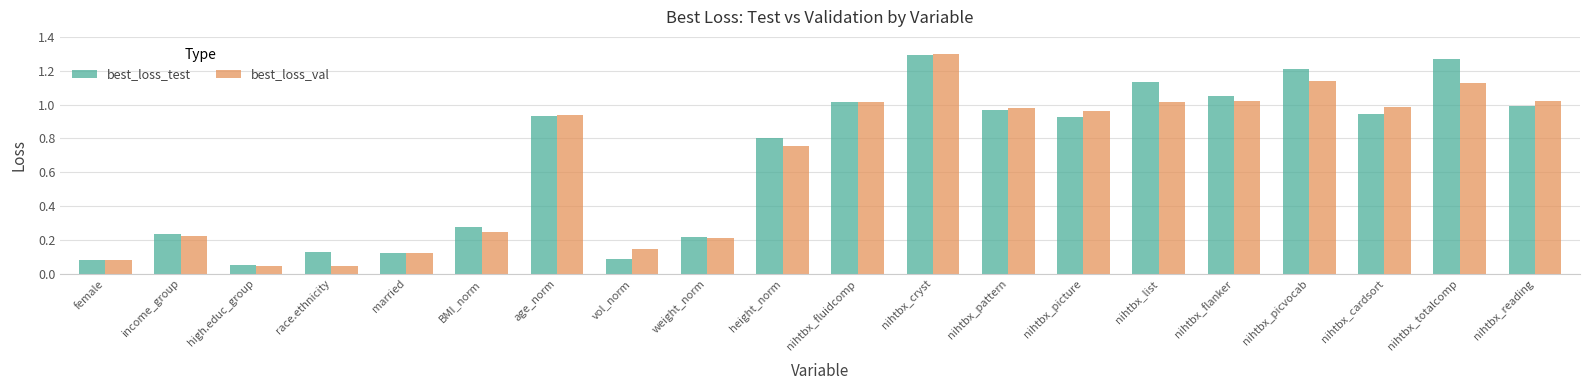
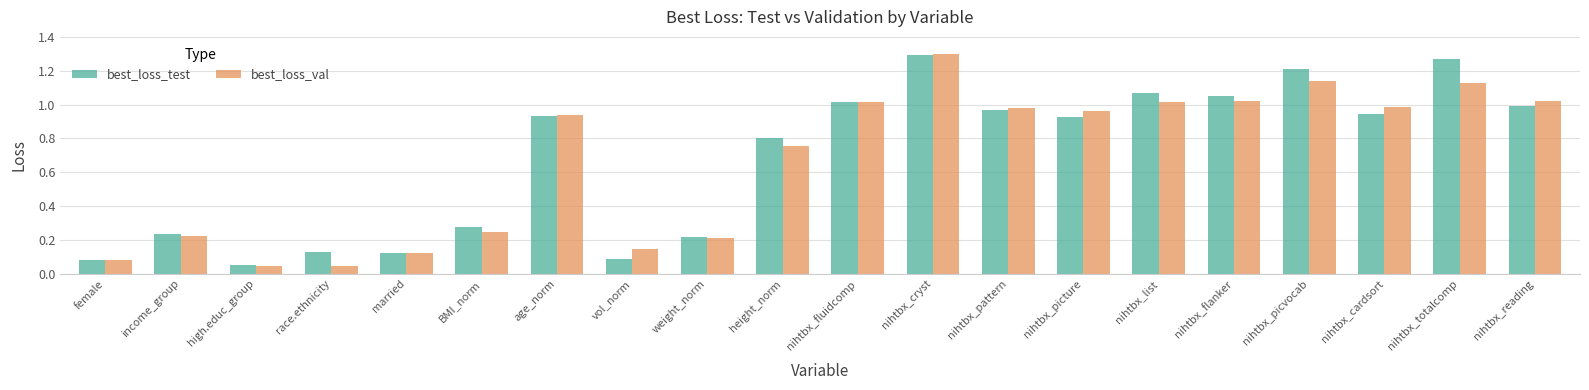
best_loss_test, nihtbx_list: 1.14 -> 1.07
